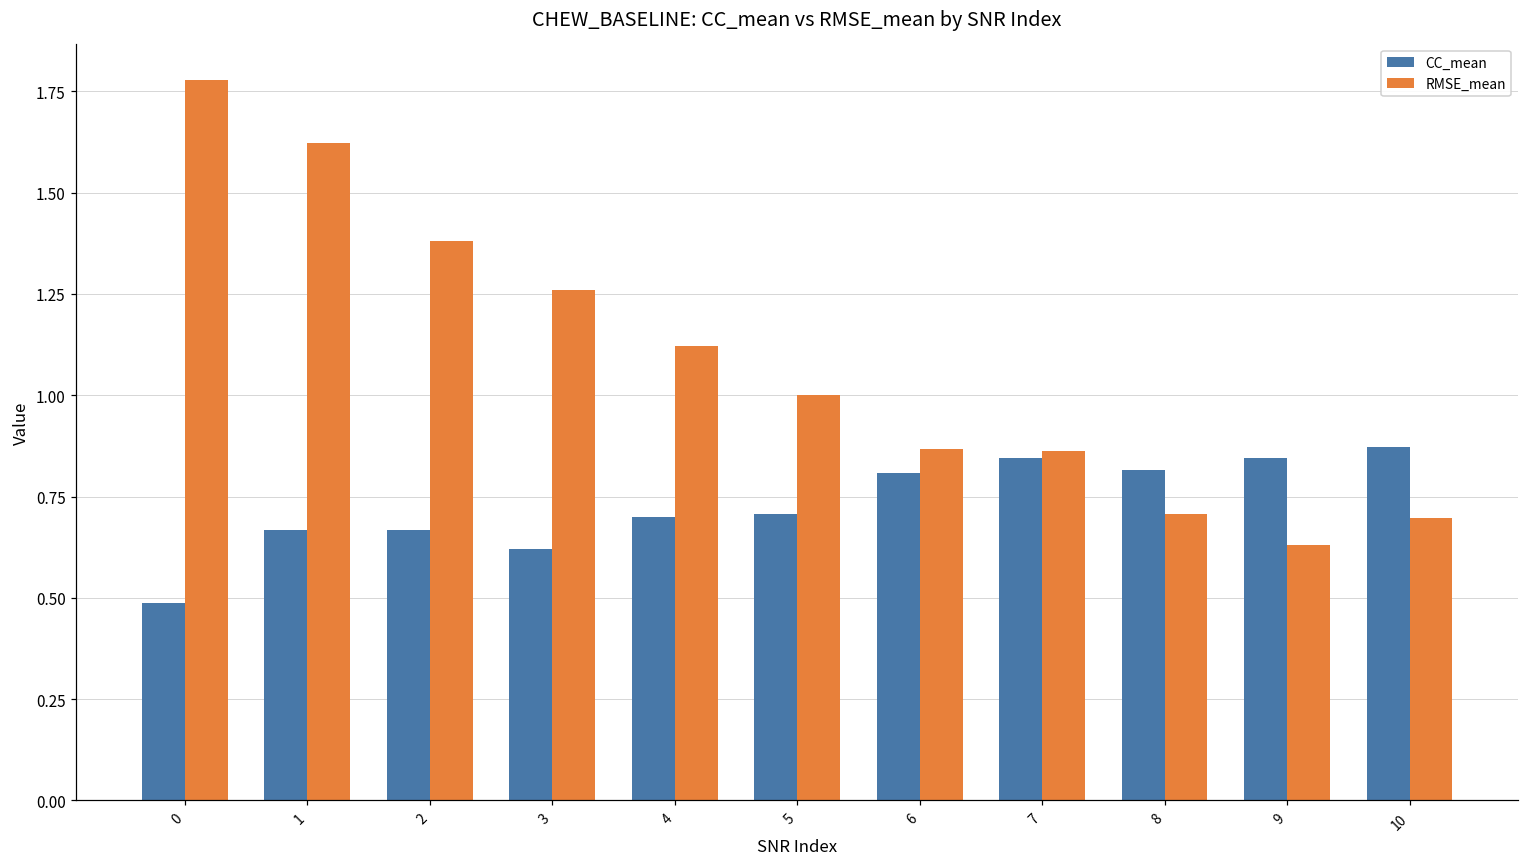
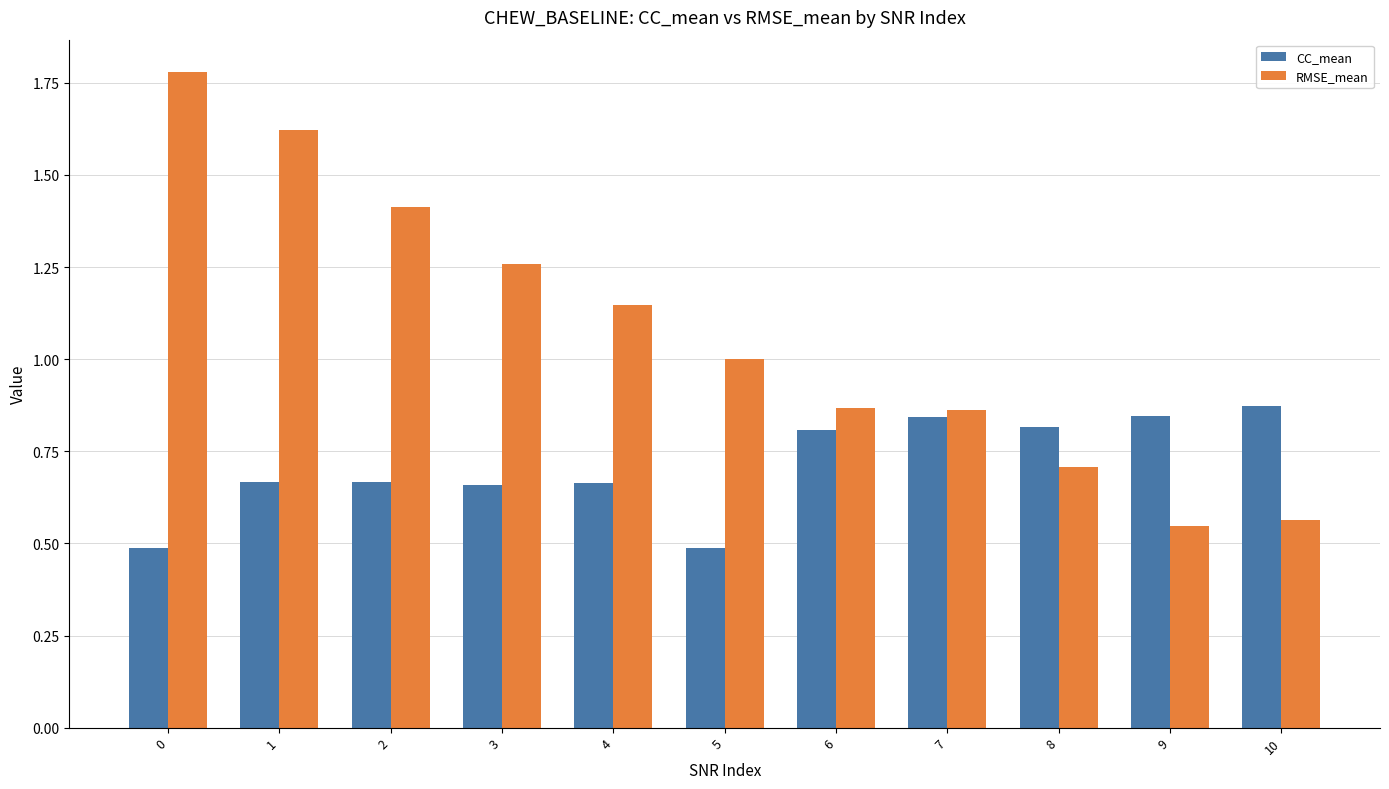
RMSE_mean, 2: 1.38 -> 1.41
CC_mean, 3: 0.62 -> 0.66
CC_mean, 4: 0.70 -> 0.66
RMSE_mean, 4: 1.12 -> 1.15
CC_mean, 5: 0.71 -> 0.49
RMSE_mean, 9: 0.63 -> 0.55
RMSE_mean, 10: 0.70 -> 0.56
